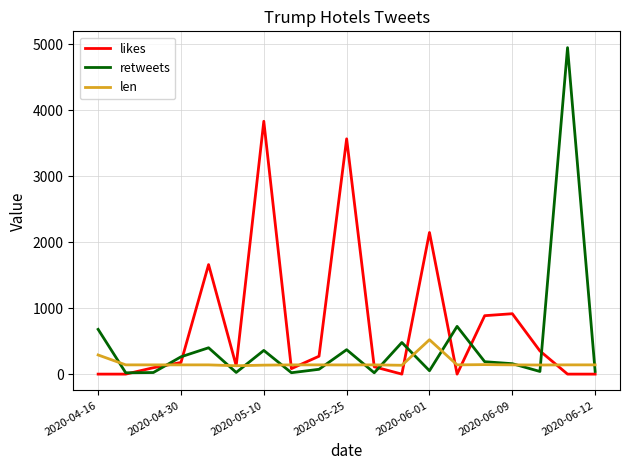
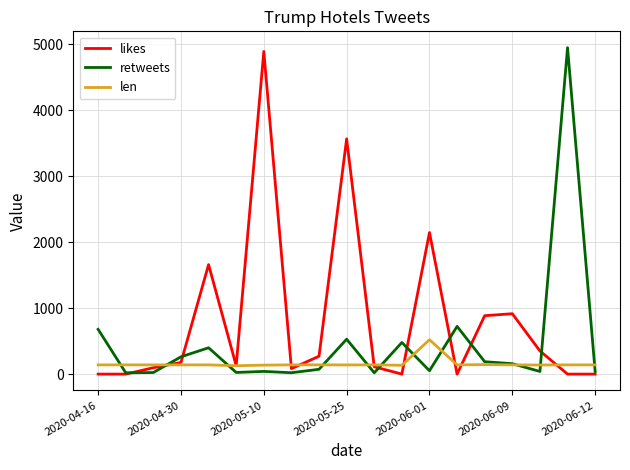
len, 2020-04-16: 300 -> 100
likes, 2020-05-10: 3800 -> 4900
retweets, 2020-05-10: 400 -> 0
retweets, 2020-05-25: 400 -> 500
